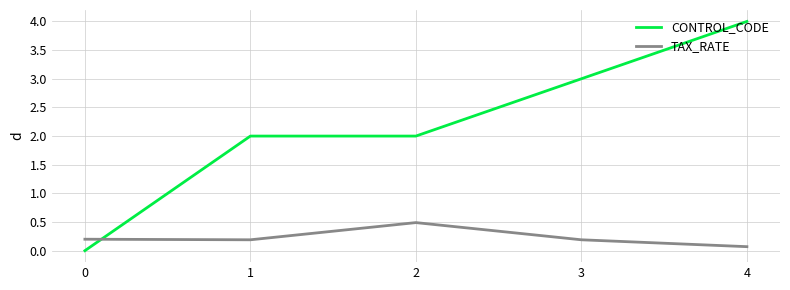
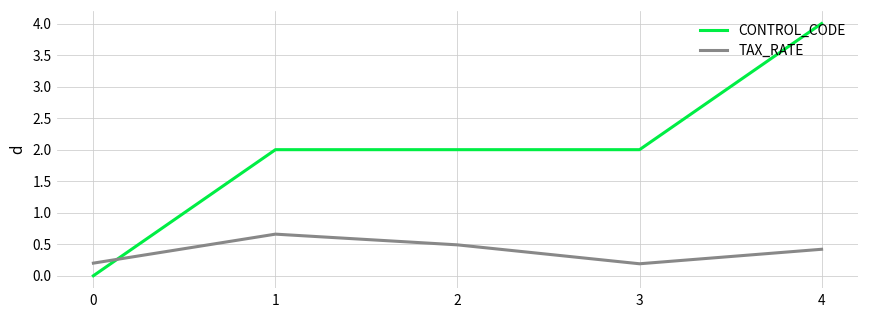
TAX_RATE, 1: 0.2 -> 0.7
CONTROL_CODE, 3: 3 -> 2
TAX_RATE, 4: 0.1 -> 0.4
